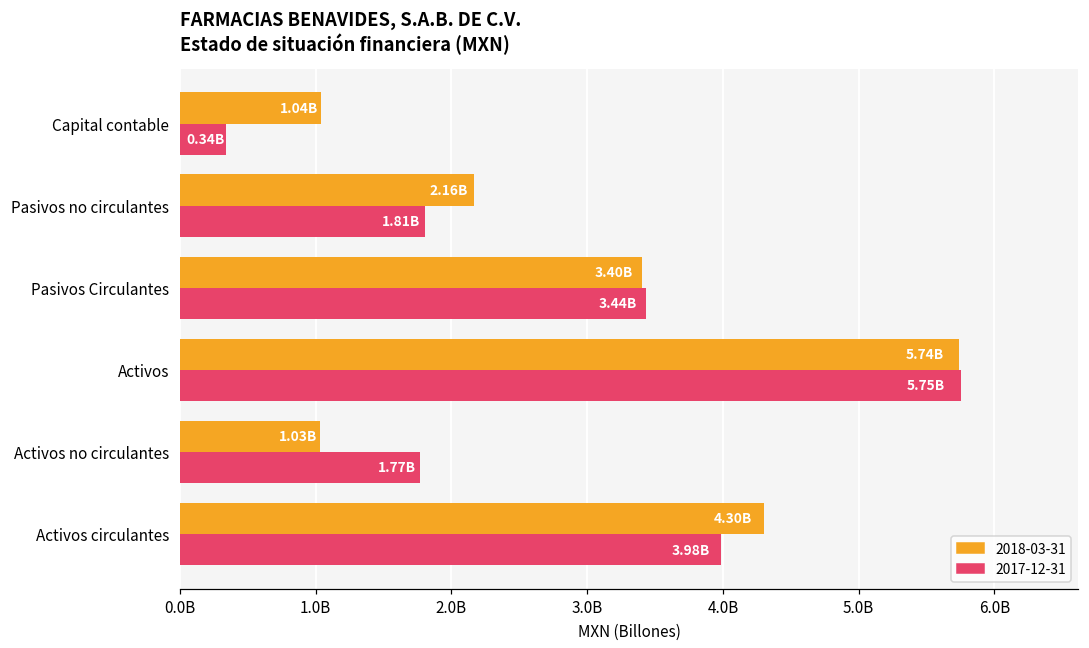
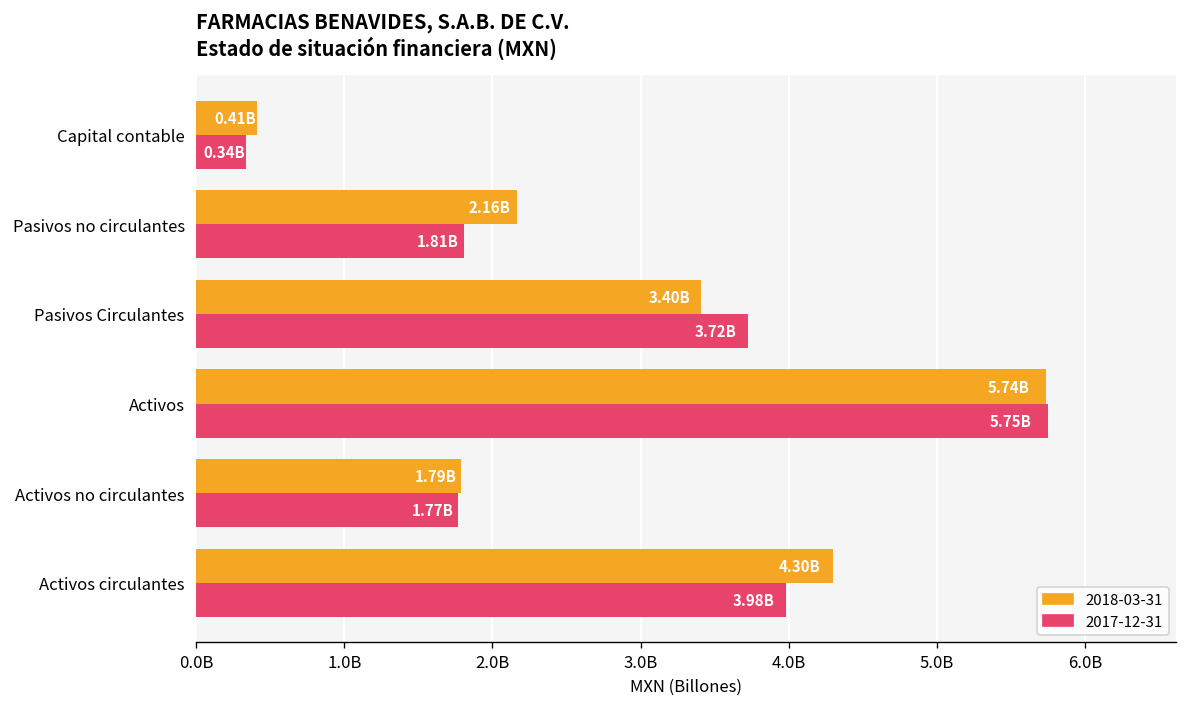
2018-03-31, Capital contable: 1.04B -> 0.41B
2017-12-31, Pasivos Circulantes: 3.44B -> 3.72B
2018-03-31, Activos no circulantes: 1.03B -> 1.79B
